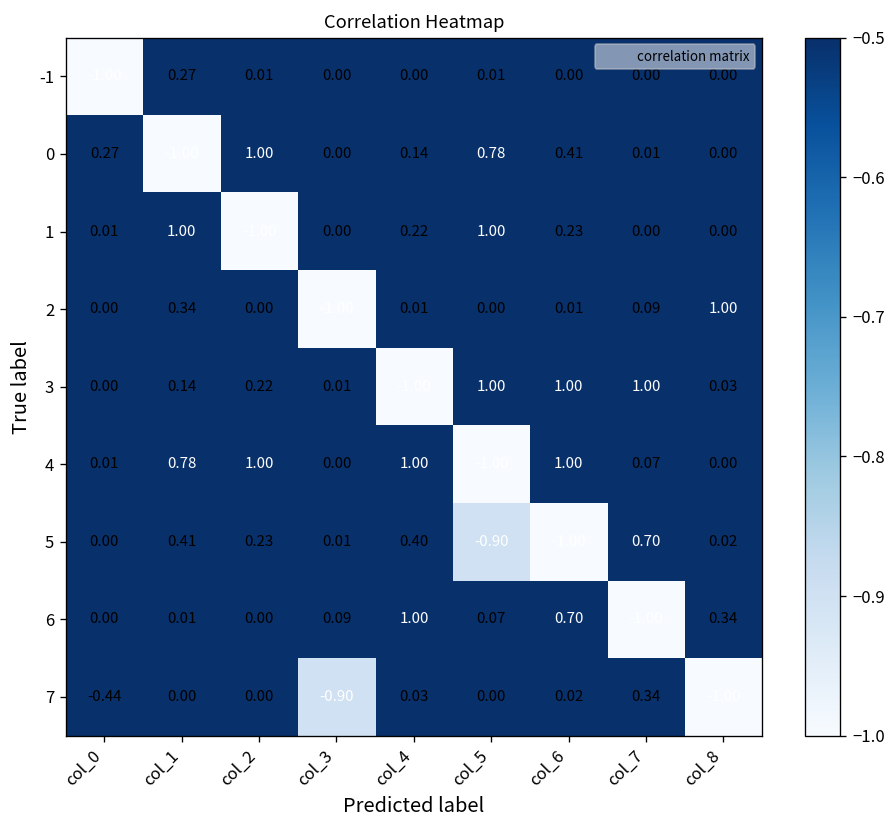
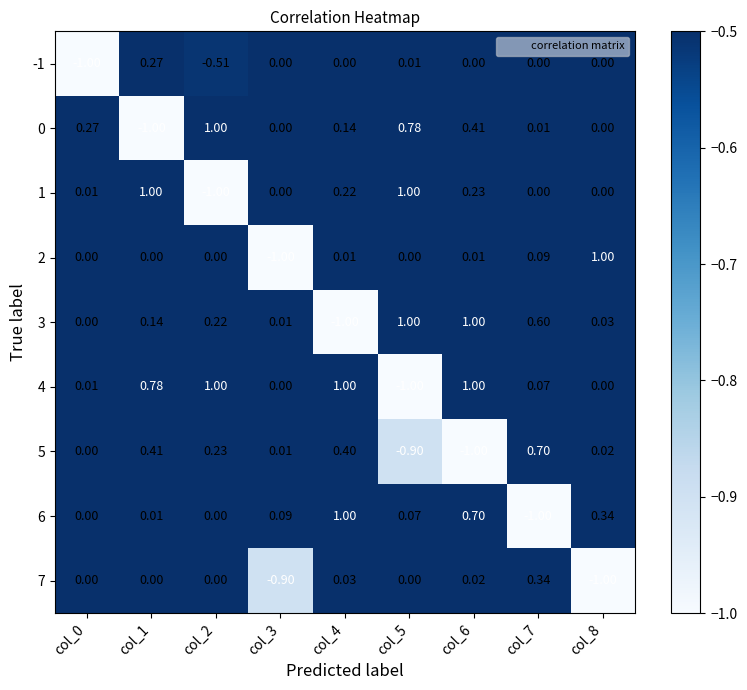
-1, col_2: 0.01 -> -0.51
2, col_1: 0.34 -> 0.00
3, col_7: 1.00 -> 0.60
7, col_0: -0.44 -> 0.00
